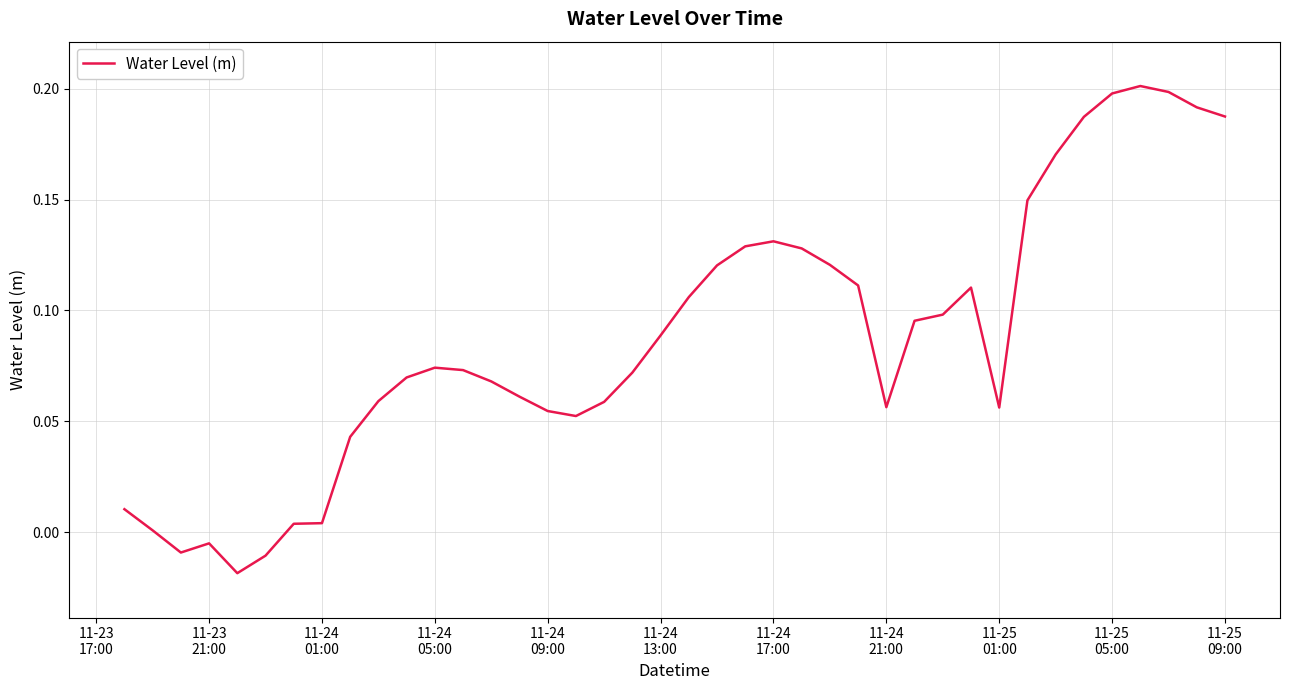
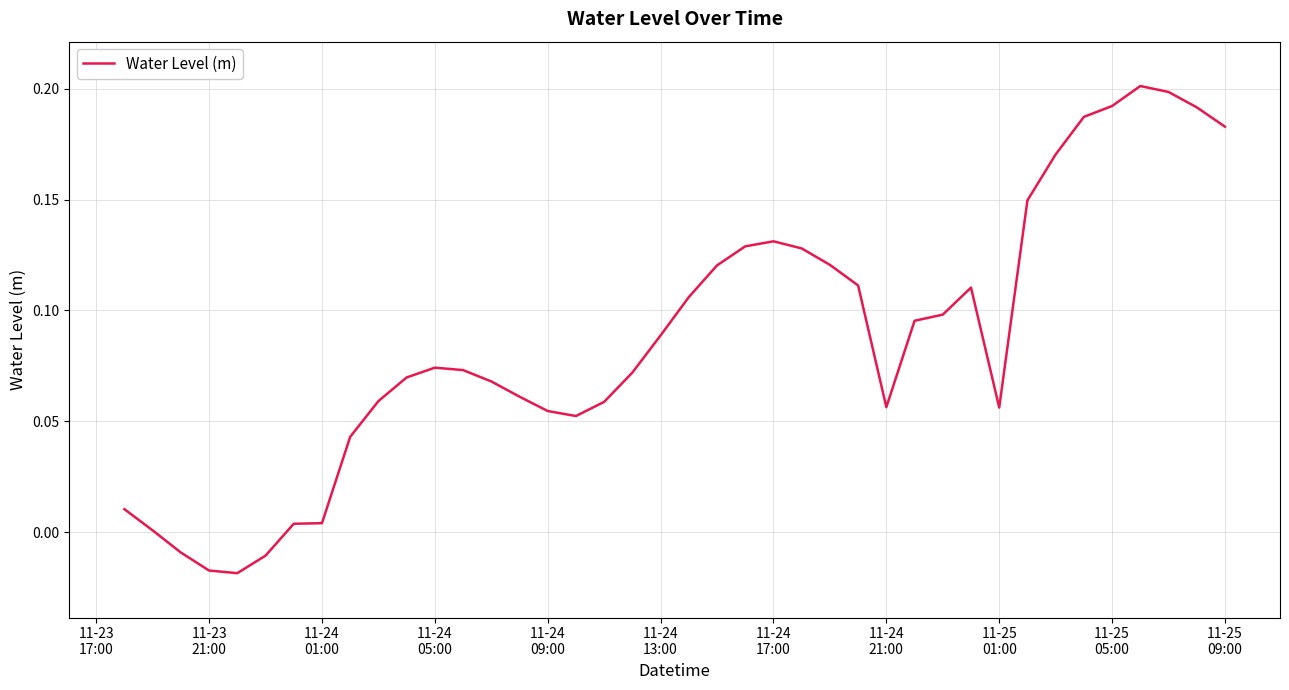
11-23 21:00: -0.005 -> -0.017
11-25 05:00: 0.198 -> 0.192
11-25 09:00: 0.187 -> 0.183
